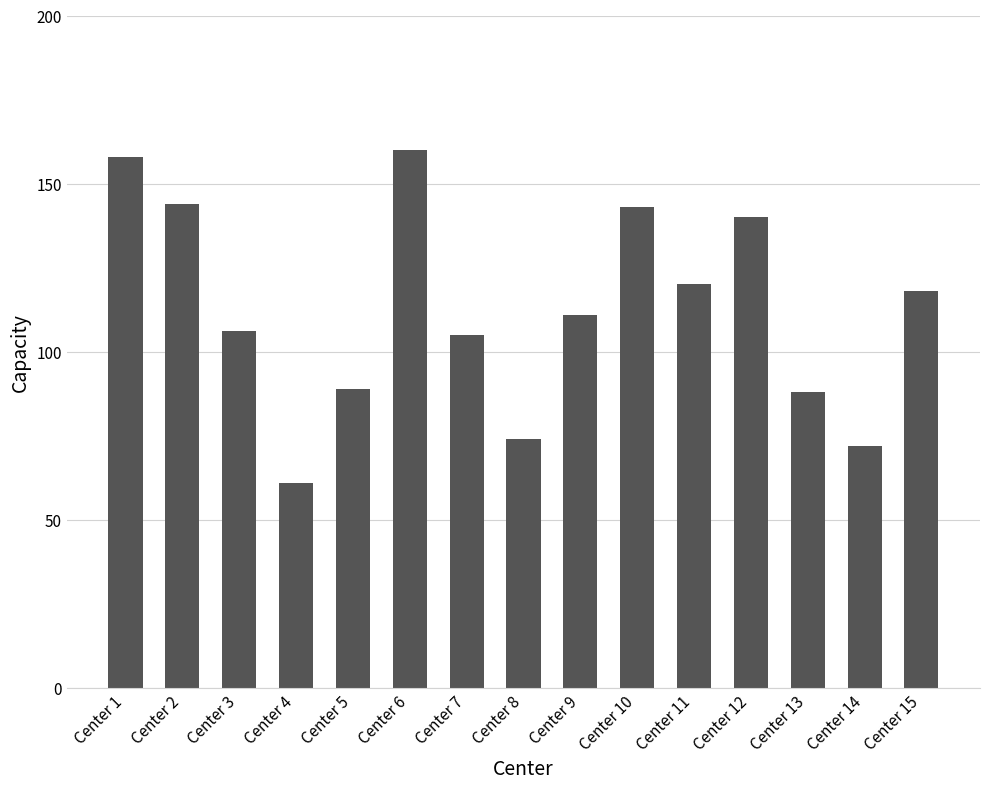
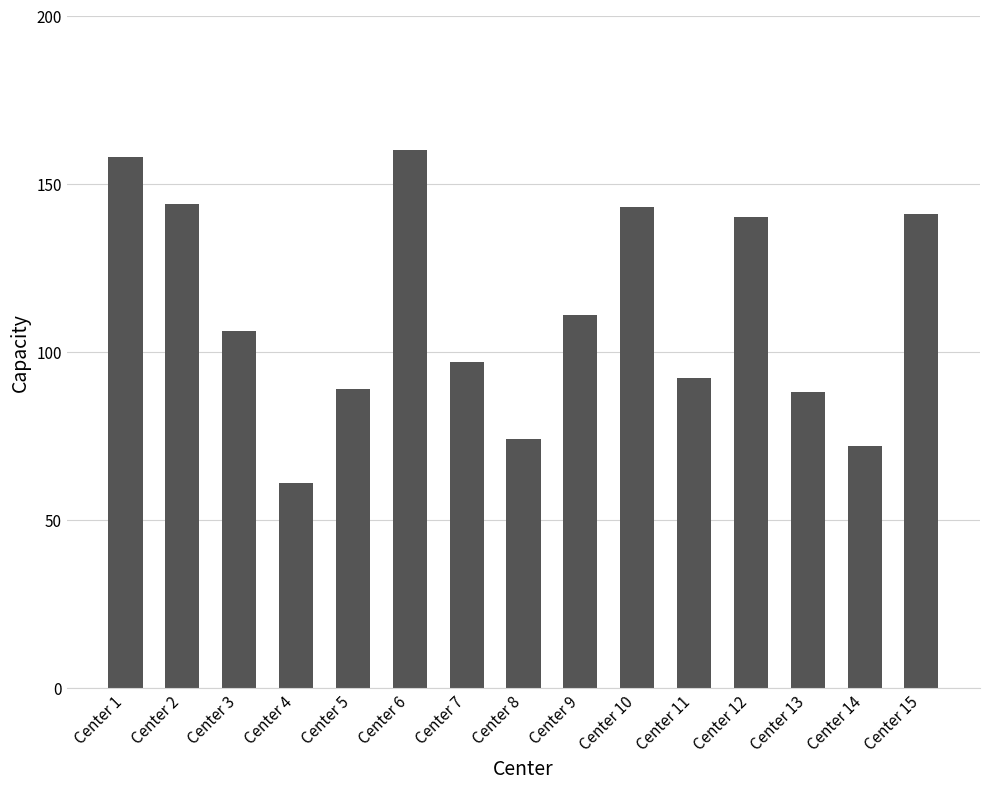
Center 7: 105 -> 97
Center 11: 120 -> 92
Center 15: 118 -> 141
